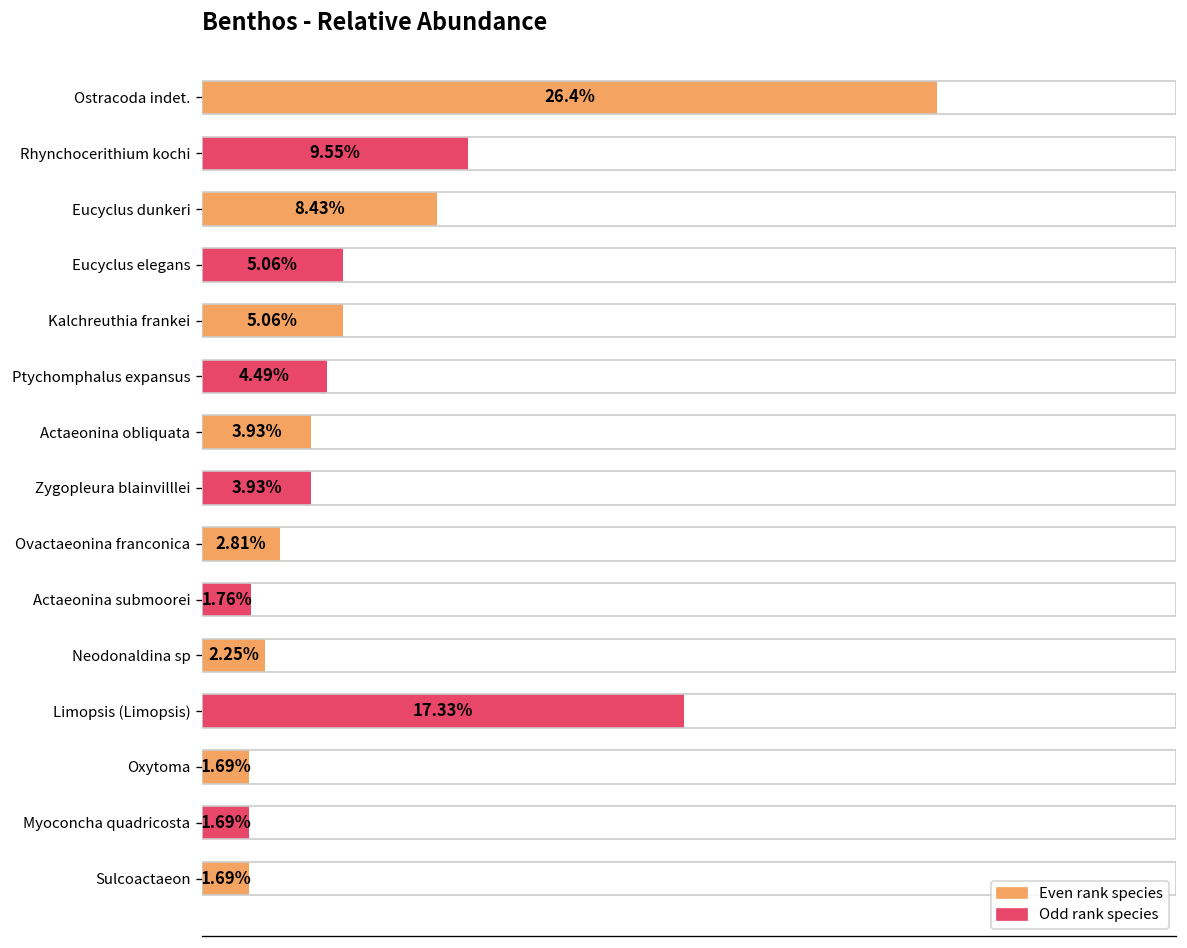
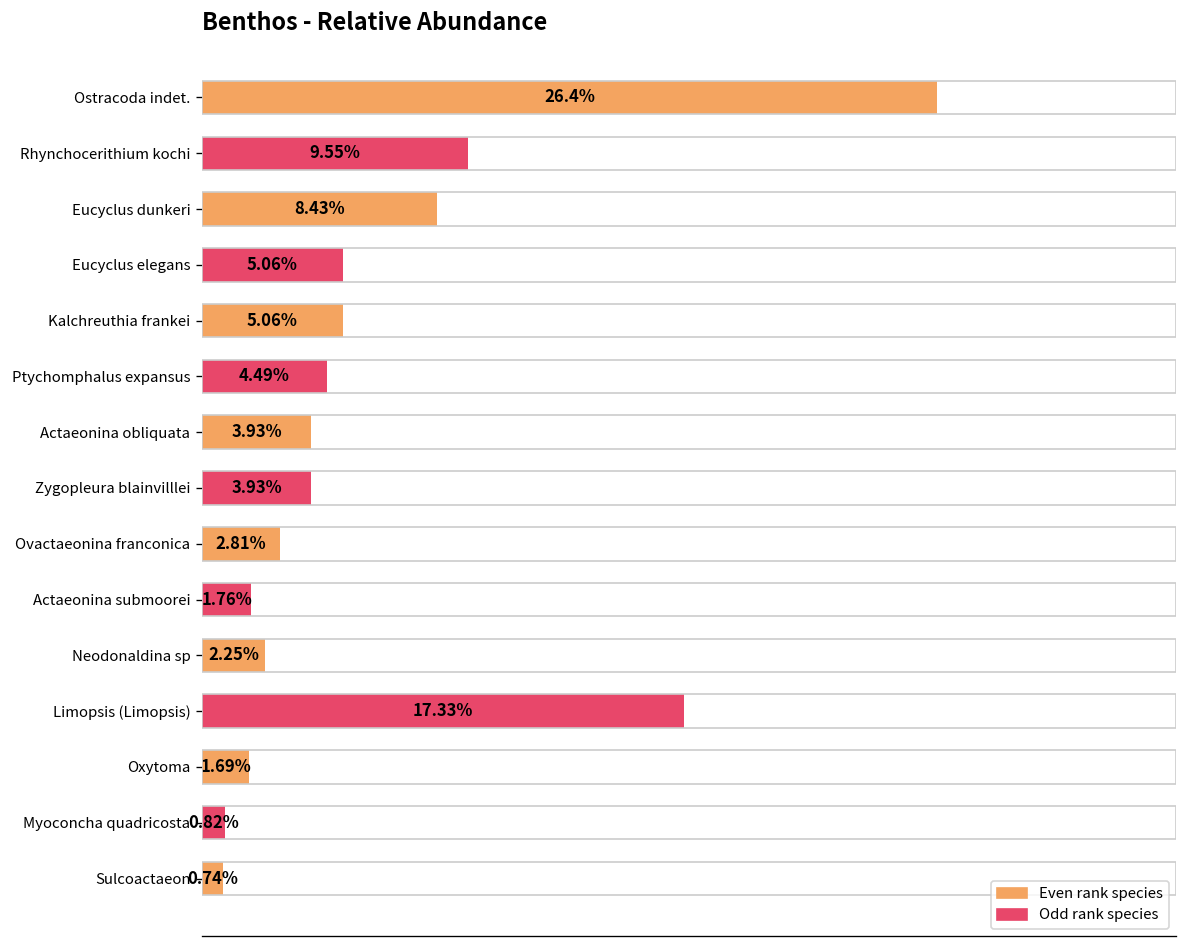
Myoconcha quadricosta: 1.69% -> 0.82%
Sulcoactaeon: 1.69% -> 0.74%
